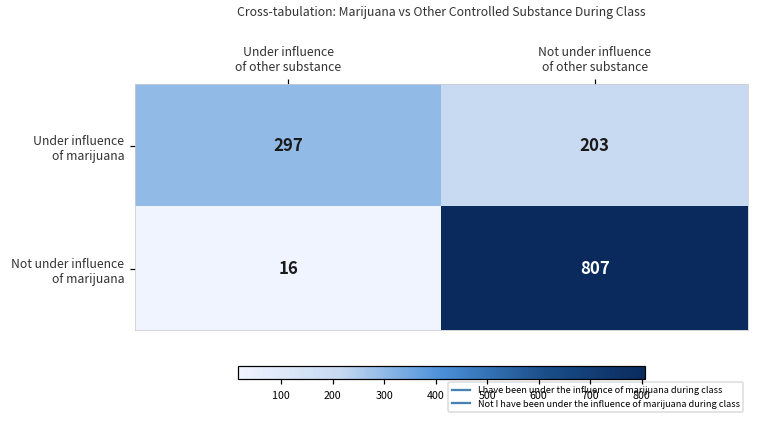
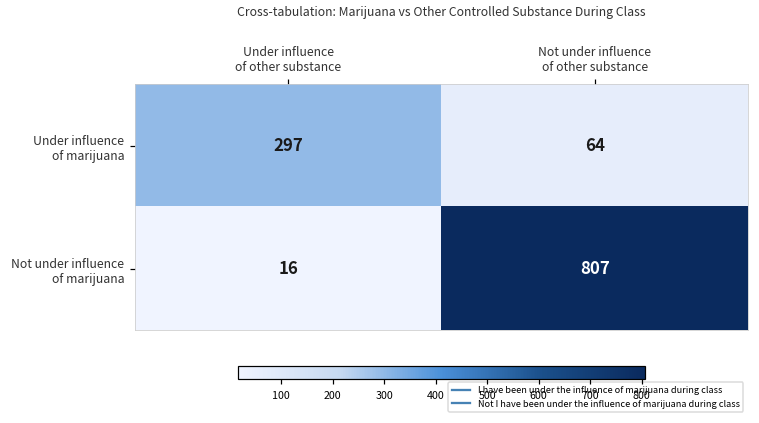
Under influence of marijuana, Not under influence of other substance: 203 -> 64
